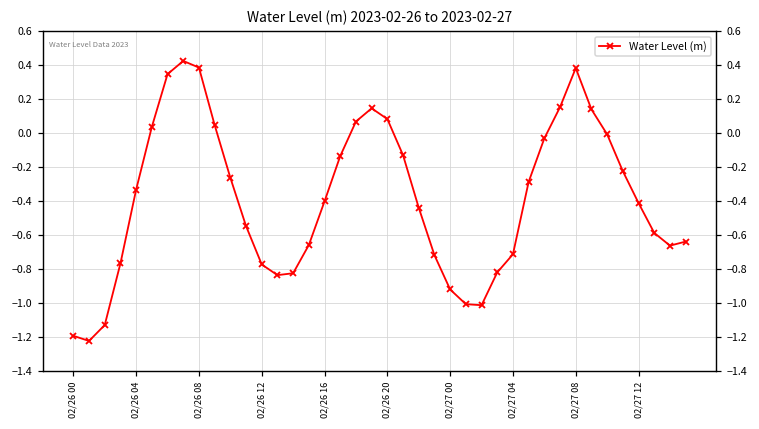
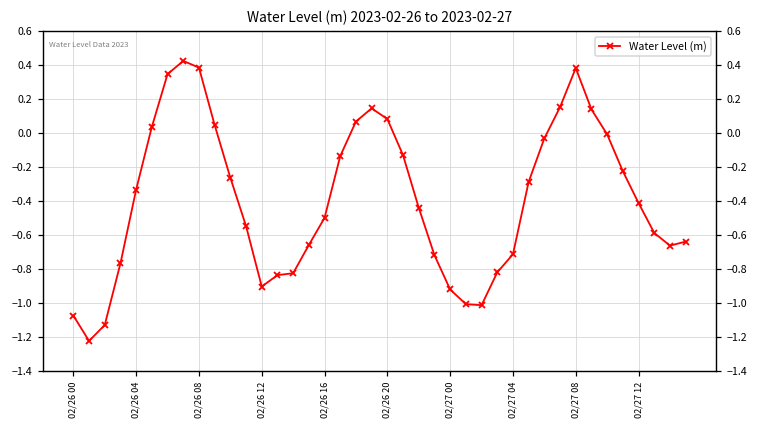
02/26 00: -1.19 -> -1.07
02/26 12: -0.77 -> -0.90
02/26 16: -0.40 -> -0.50
